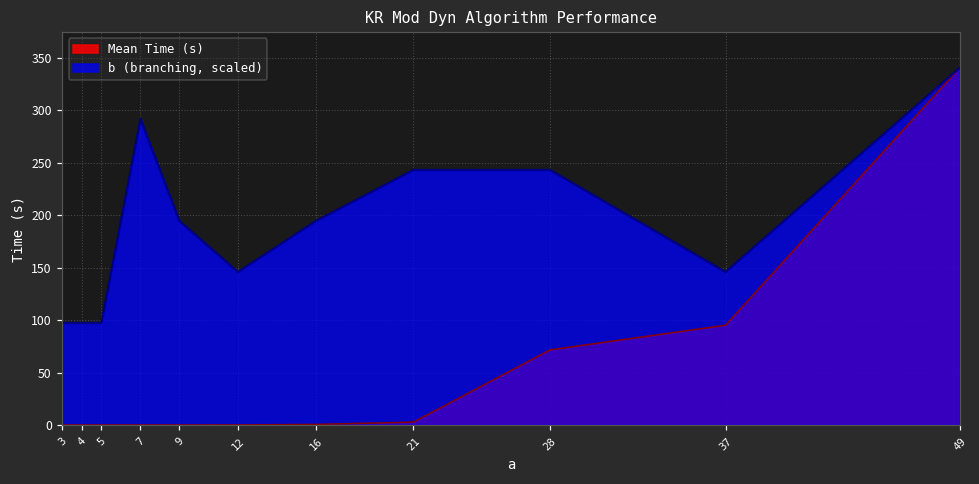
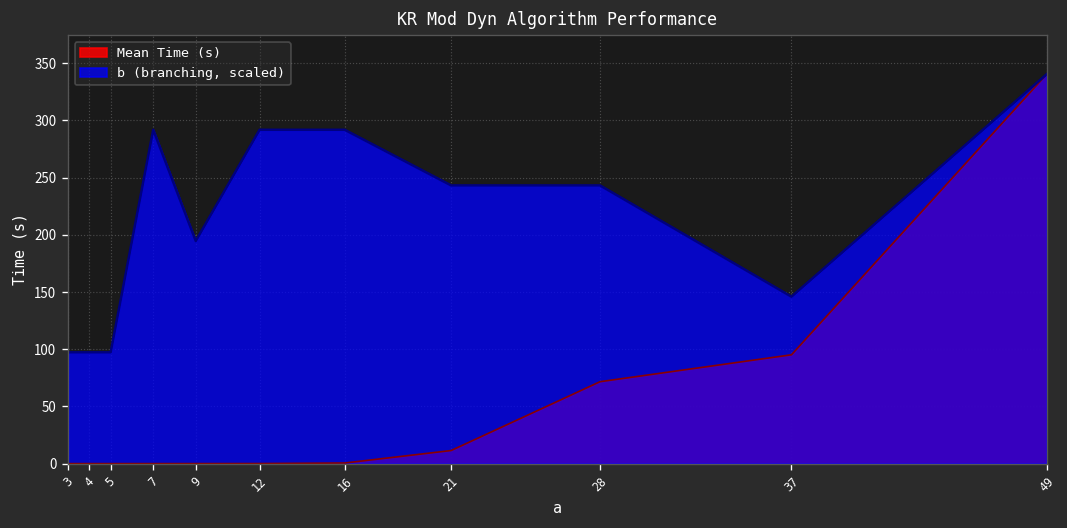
b (branching, scaled), 12: 150 -> 290
b (branching, scaled), 16: 190 -> 290
Mean Time (s), 21: 0 -> 10
